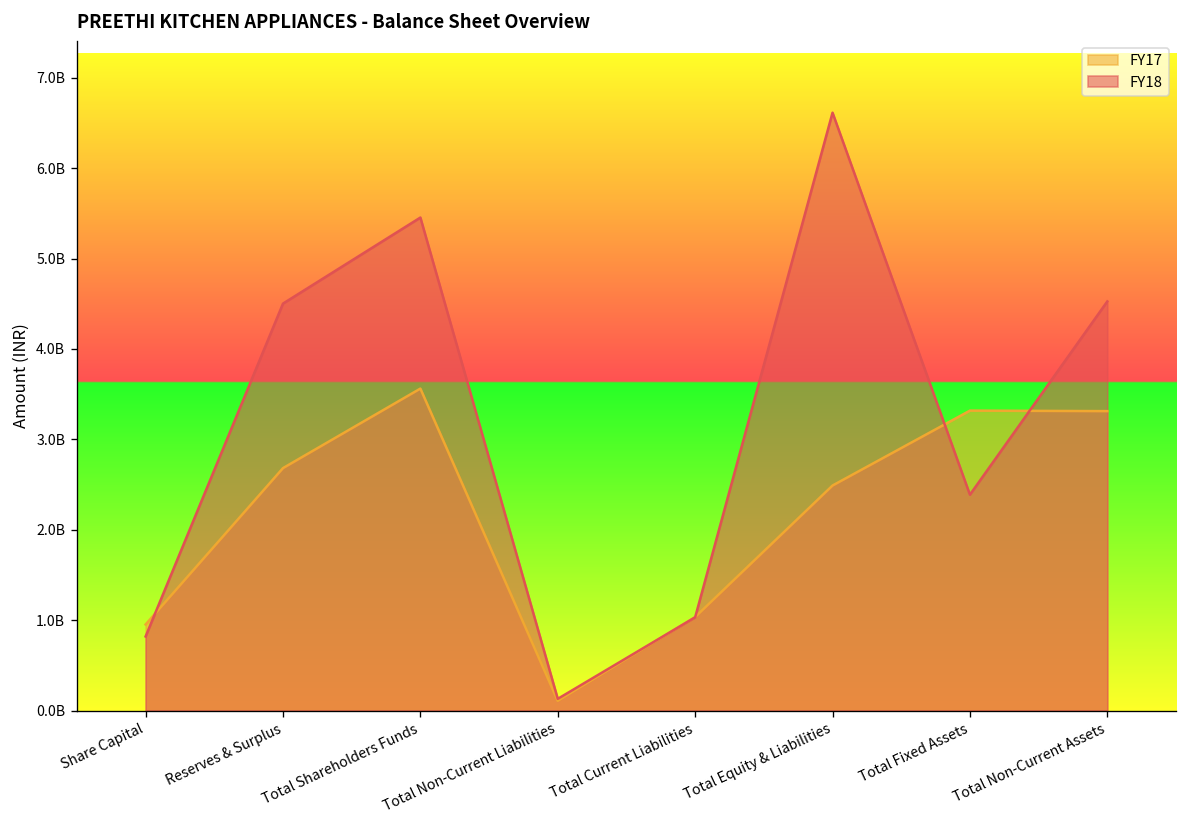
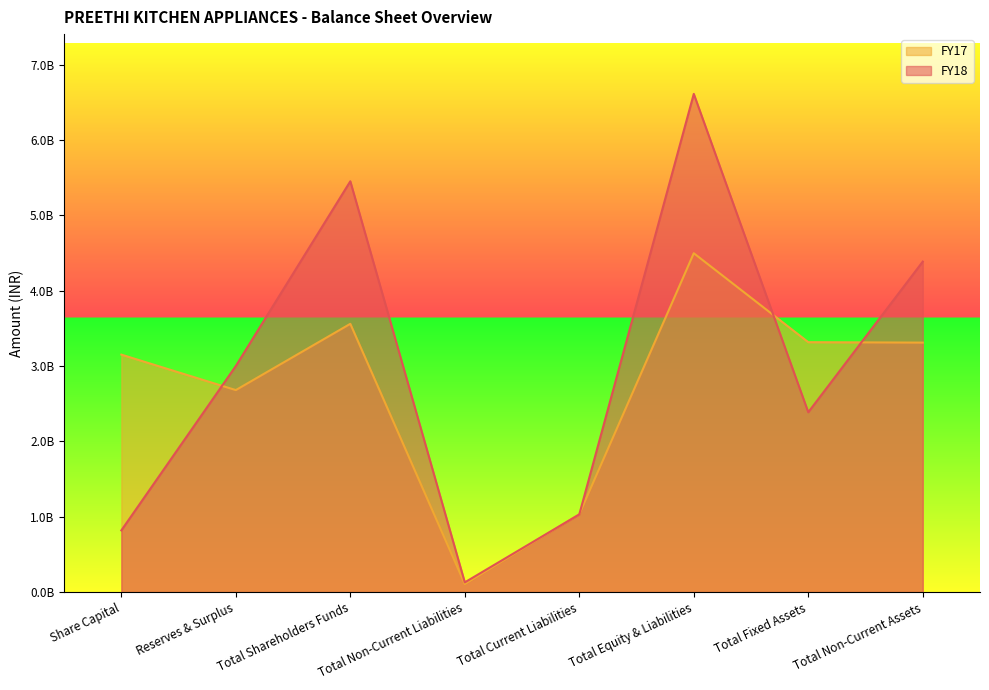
FY17, Share Capital: 1000000000 -> 3200000000
FY18, Reserves & Surplus: 4500000000 -> 3000000000
FY17, Total Equity & Liabilities: 2500000000 -> 4500000000
FY18, Total Non-Current Assets: 4500000000 -> 4400000000
